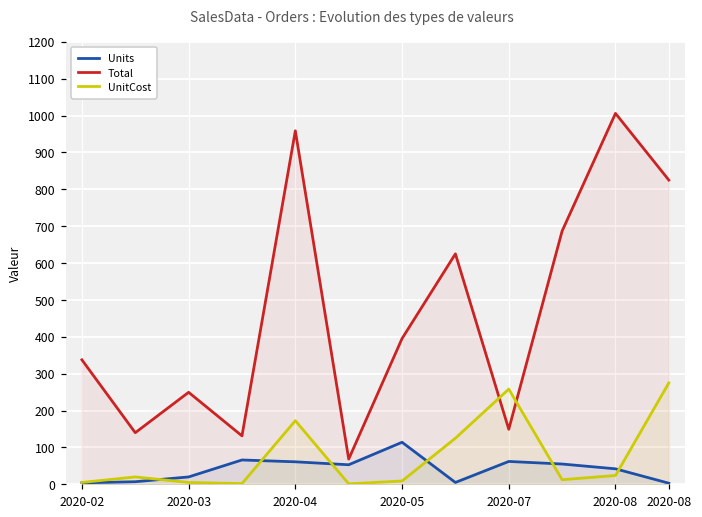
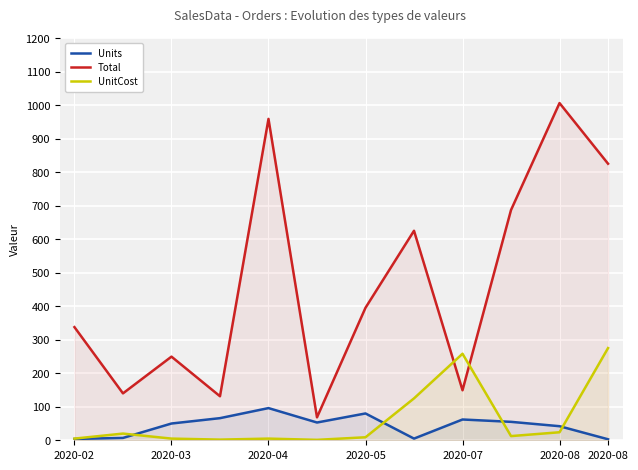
Units, 2020-03: 20 -> 50
Units, 2020-04: 60 -> 100
UnitCost, 2020-04: 170 -> 0
Units, 2020-05: 110 -> 80
